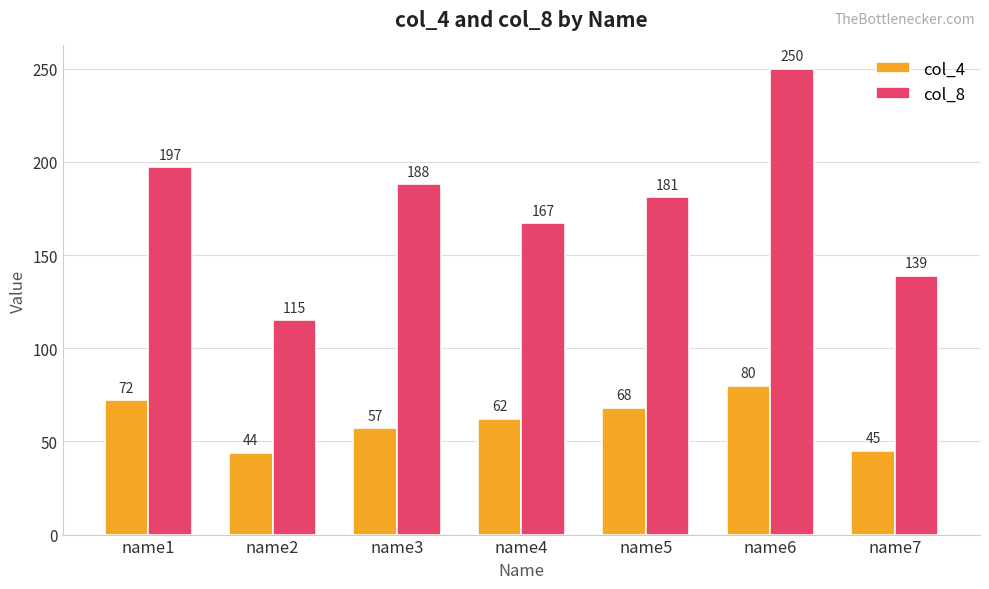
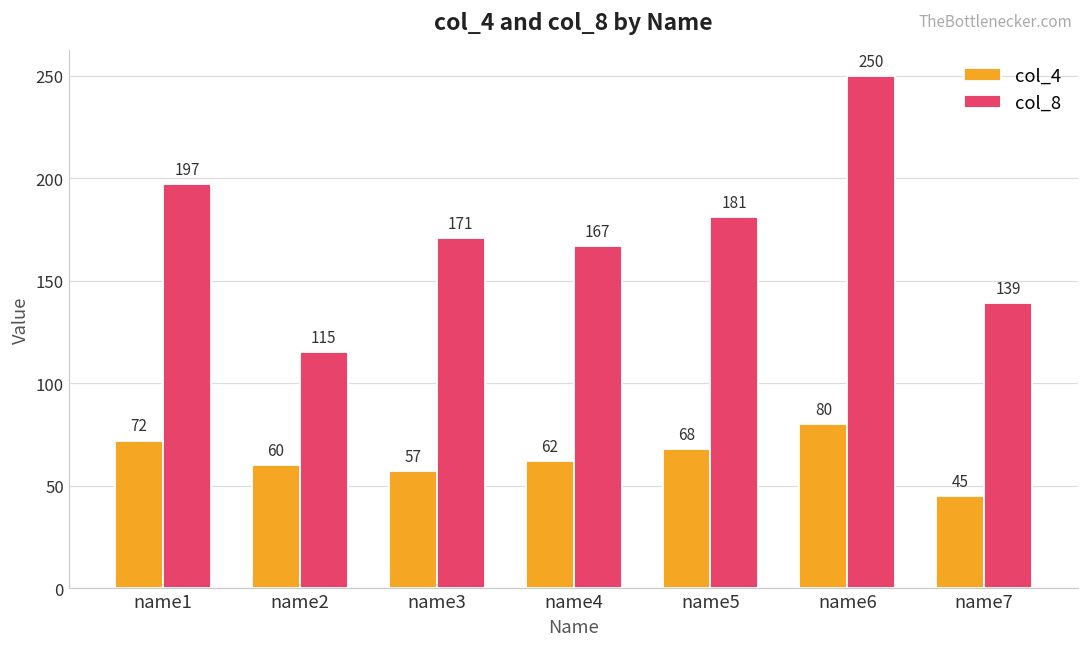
col_4, name2: 44 -> 60
col_8, name3: 188 -> 171
